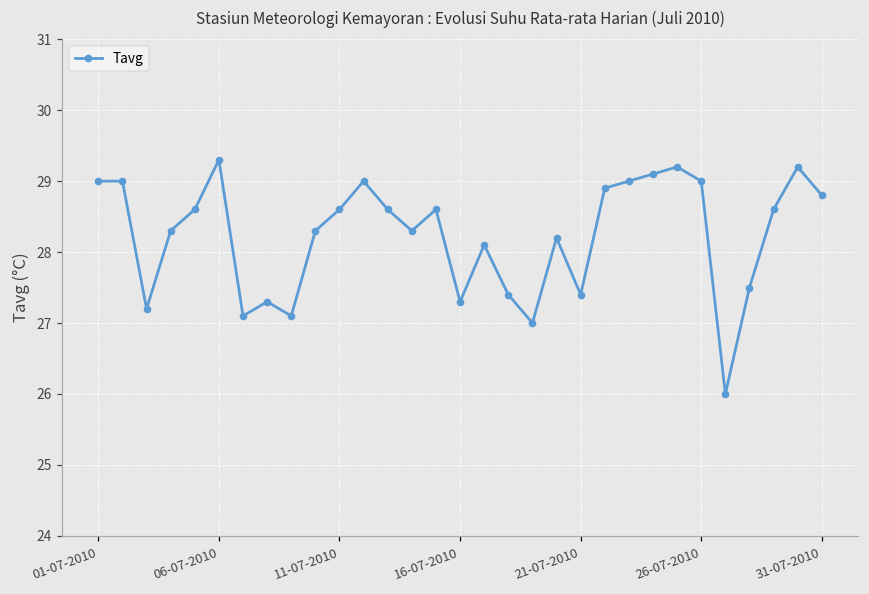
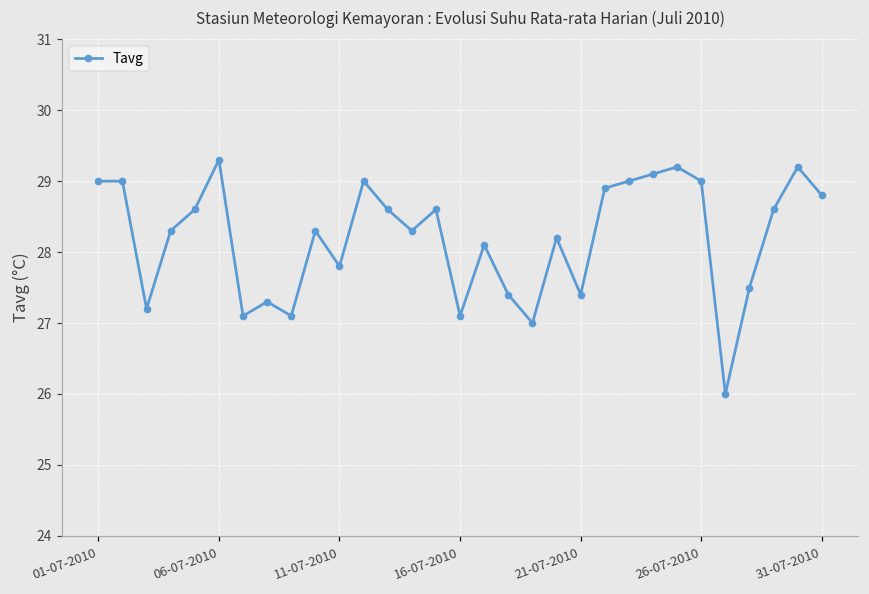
11-07-2010: 28.6 -> 27.8
16-07-2010: 27.3 -> 27.1
